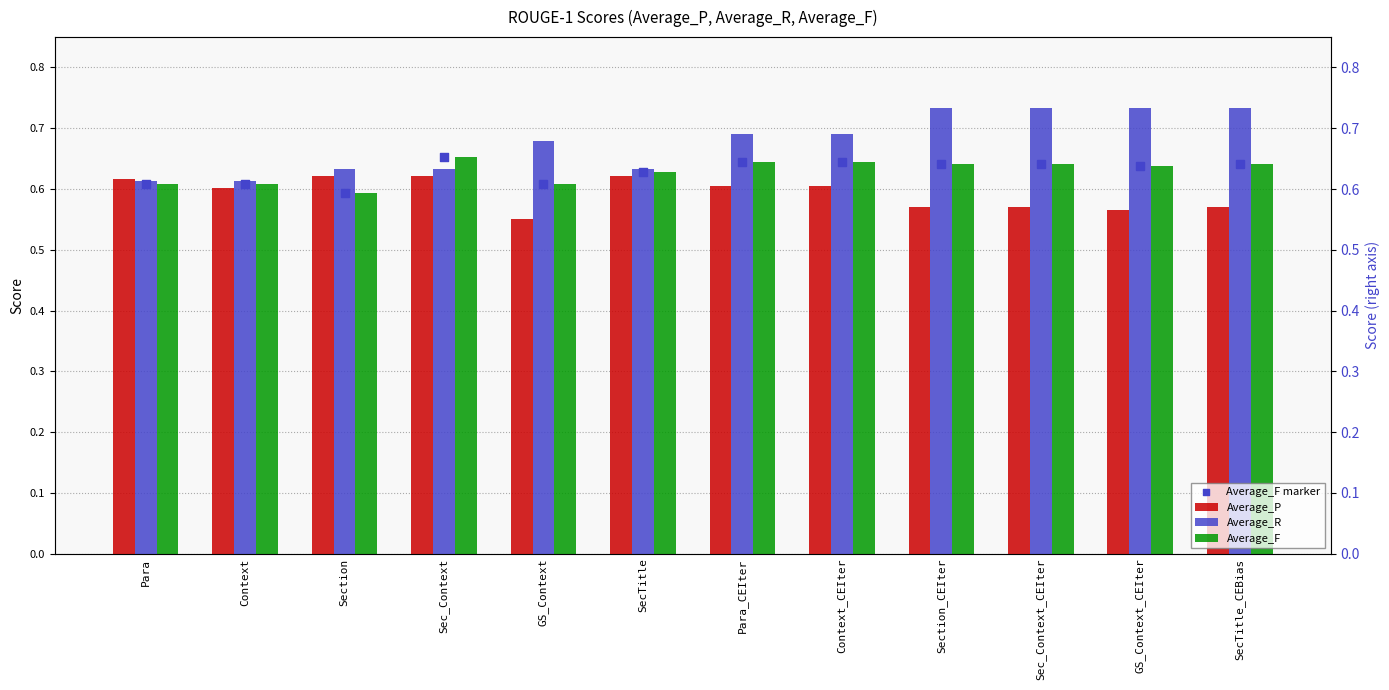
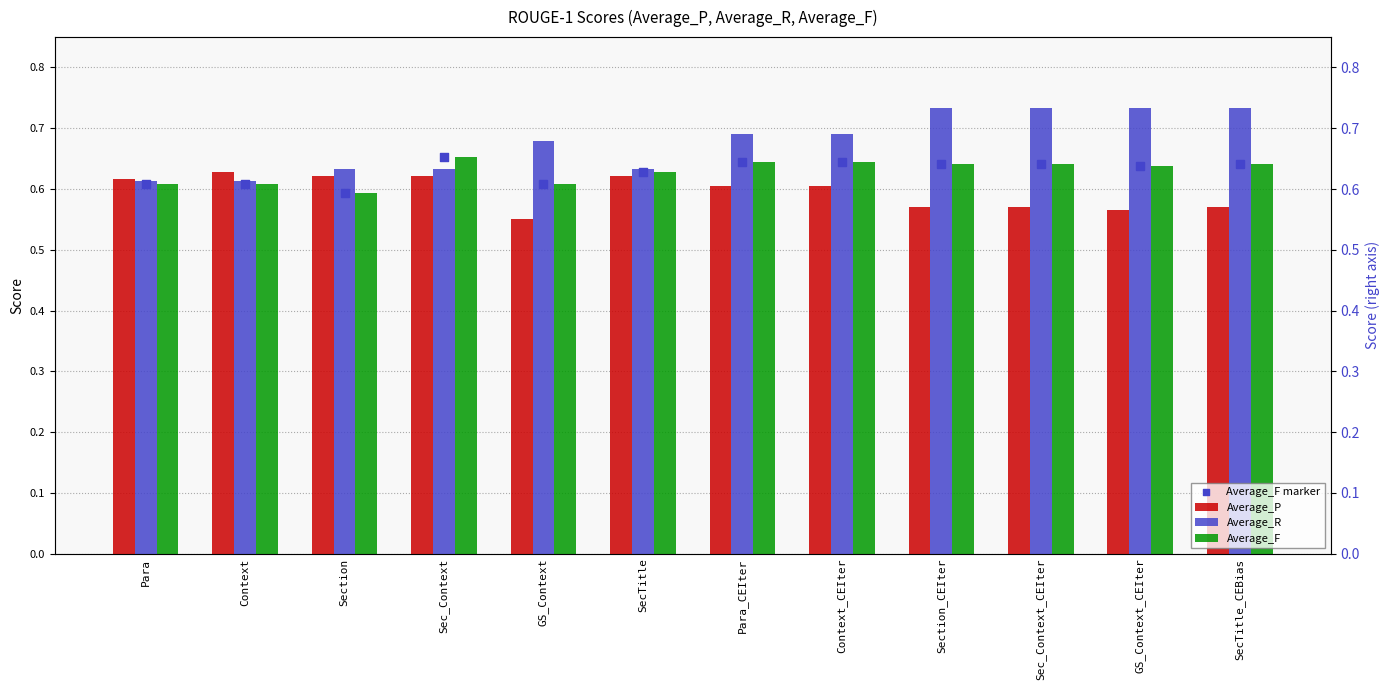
Average_P, Context: 0.60 -> 0.63
